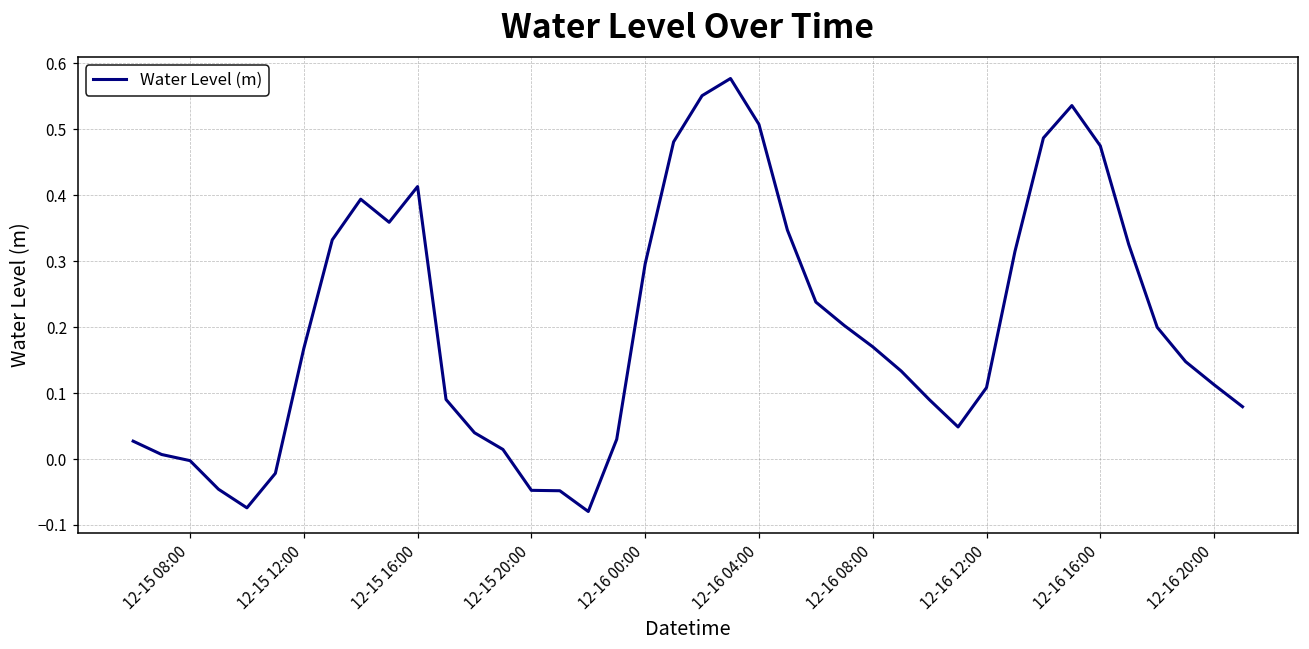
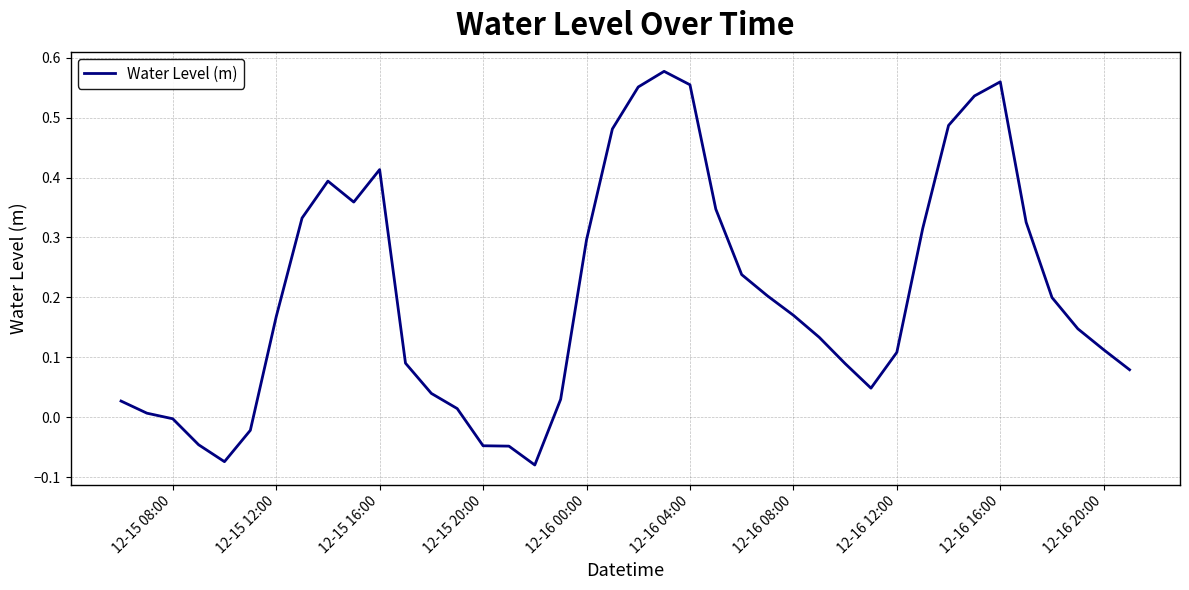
12-16 04:00: 0.51 -> 0.55
12-16 16:00: 0.47 -> 0.56
